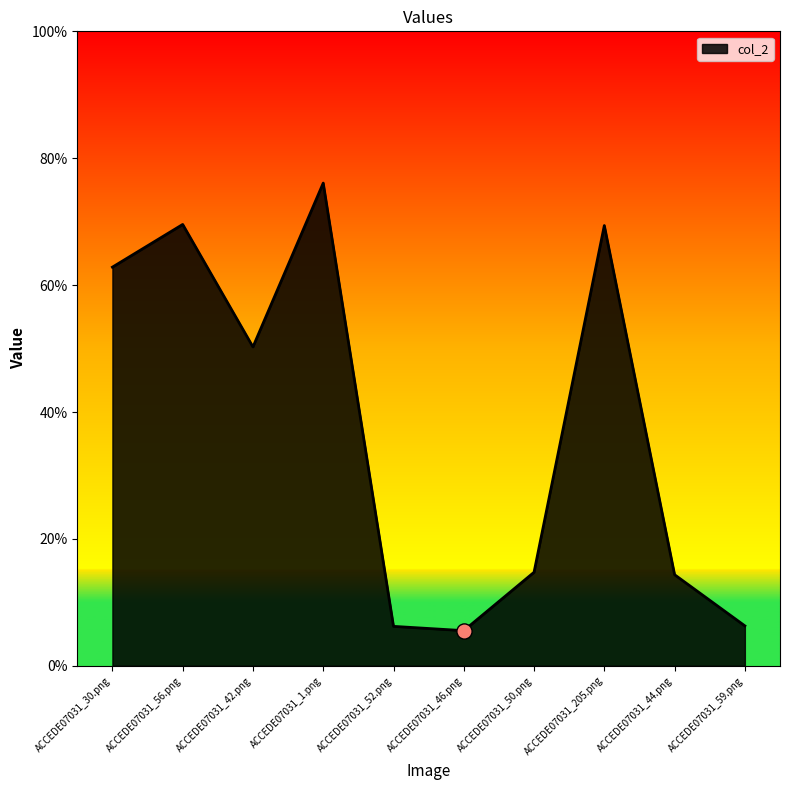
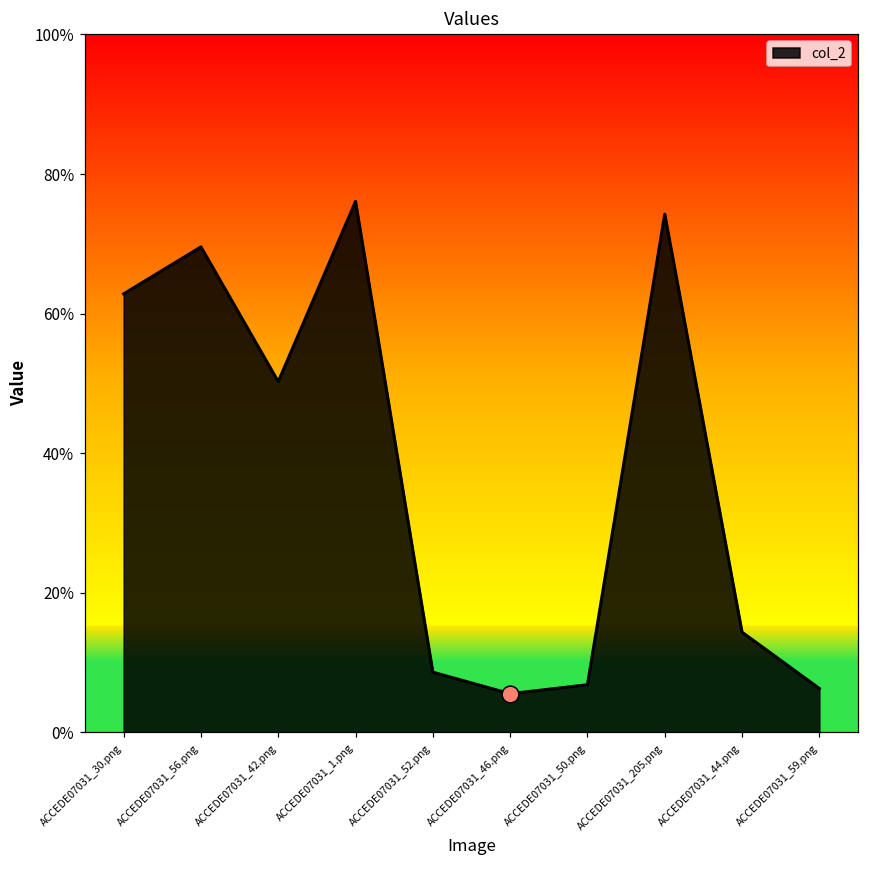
col_2, ACCEDE07031_52.png: 6% -> 9%
col_2, ACCEDE07031_50.png: 15% -> 7%
col_2, ACCEDE07031_205.png: 69% -> 74%
